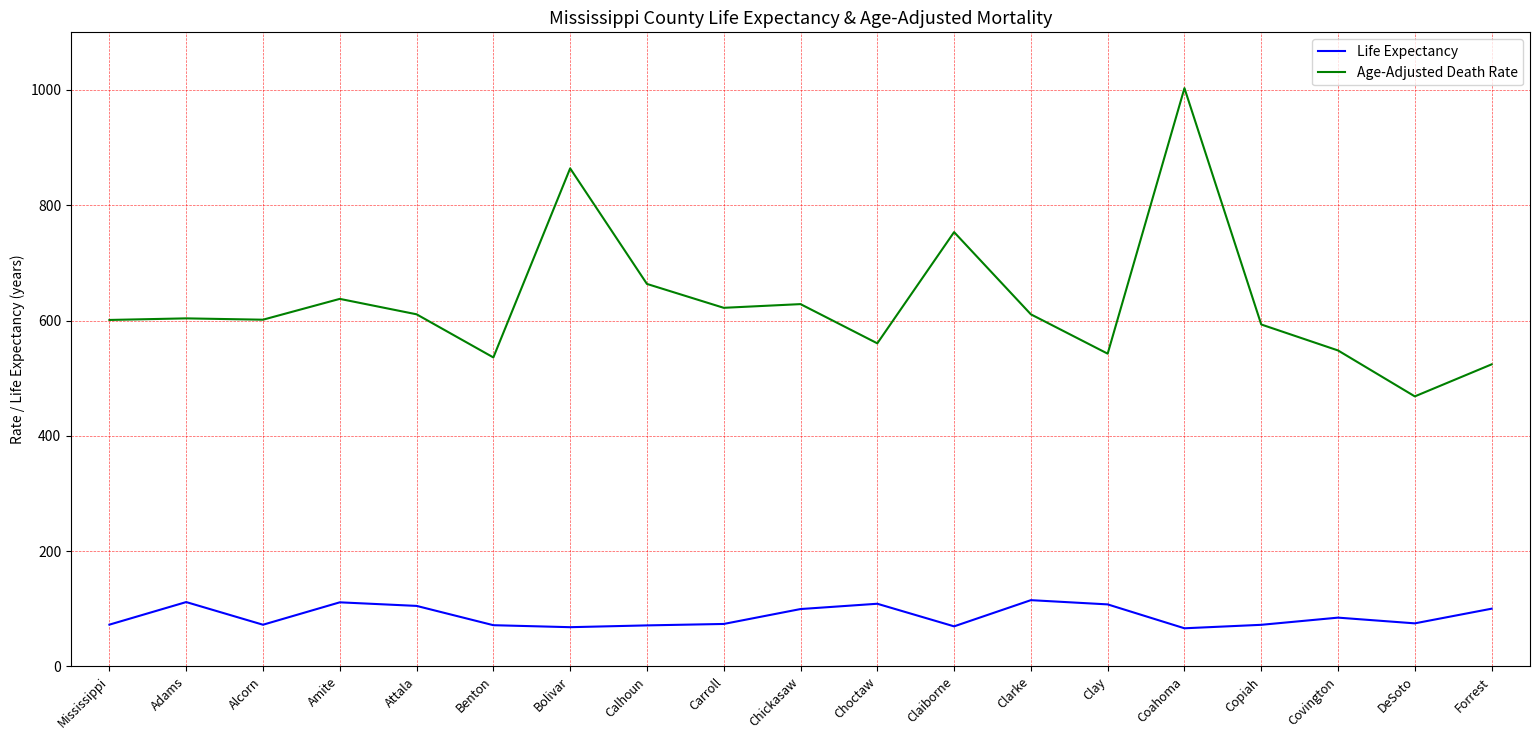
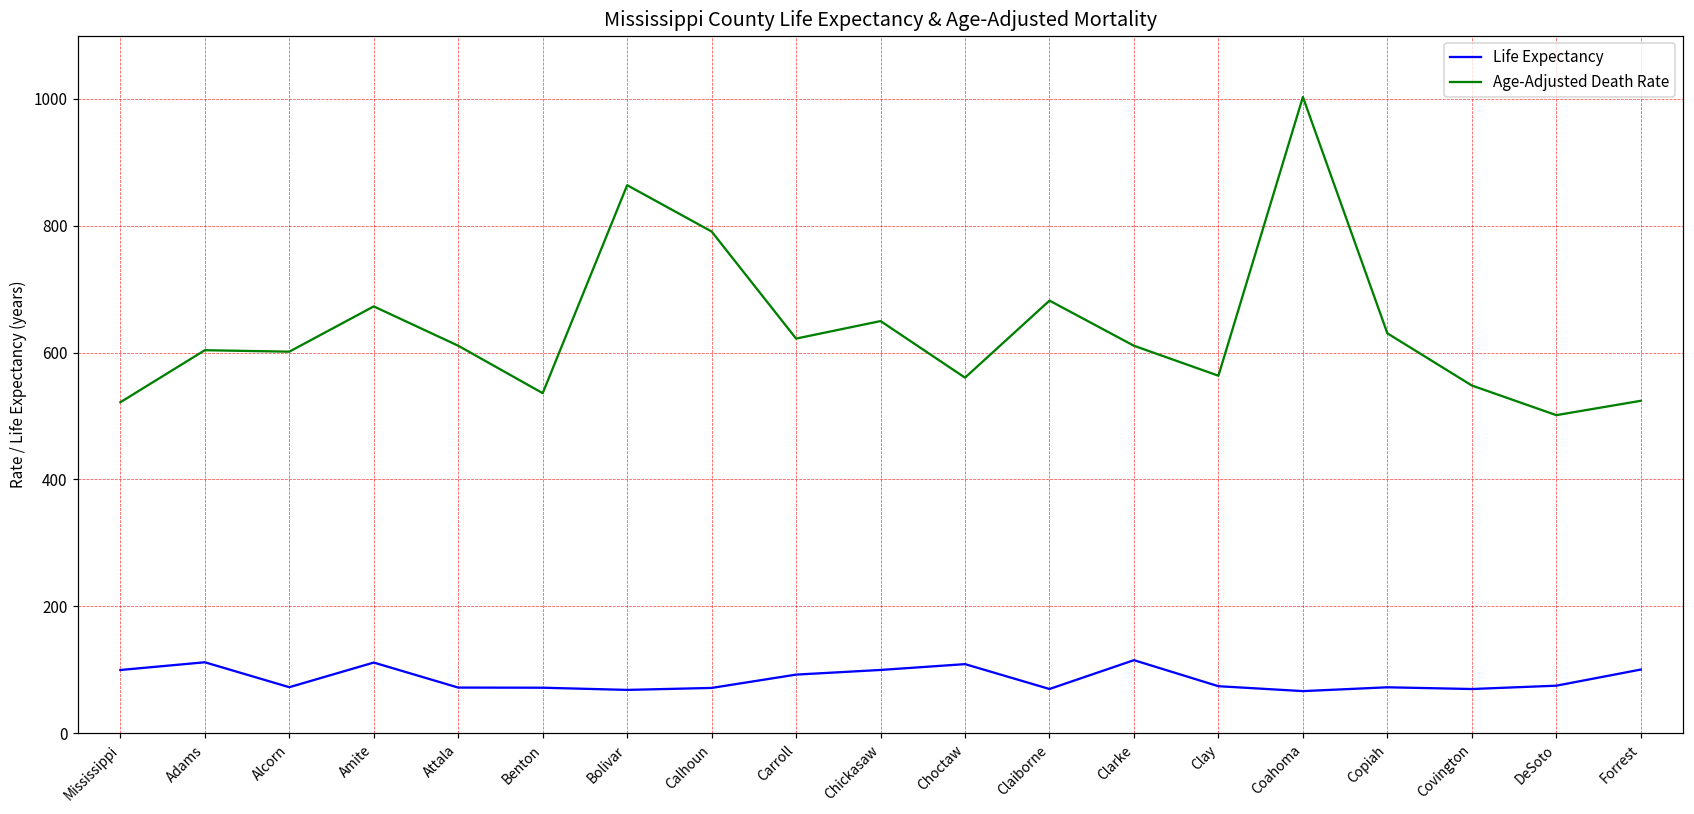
Life Expectancy, Mississippi: 70 -> 100
Age-Adjusted Death Rate, Mississippi: 600 -> 520
Age-Adjusted Death Rate, Amite: 640 -> 670
Life Expectancy, Attala: 110 -> 70
Age-Adjusted Death Rate, Calhoun: 660 -> 790
Life Expectancy, Carroll: 70 -> 90
Age-Adjusted Death Rate, Chickasaw: 630 -> 650
Age-Adjusted Death Rate, Claiborne: 750 -> 680
Life Expectancy, Clay: 110 -> 70
Age-Adjusted Death Rate, Clay: 540 -> 560
Age-Adjusted Death Rate, Copiah: 590 -> 630
Life Expectancy, Covington: 80 -> 70
Age-Adjusted Death Rate, DeSoto: 470 -> 500
